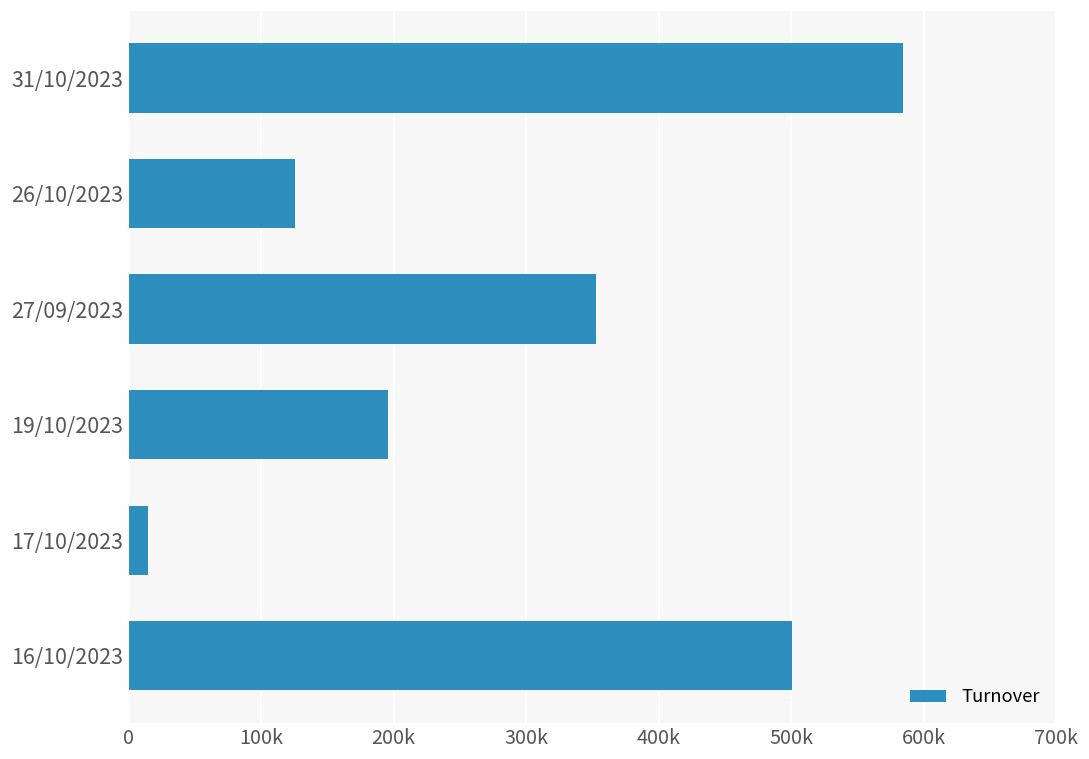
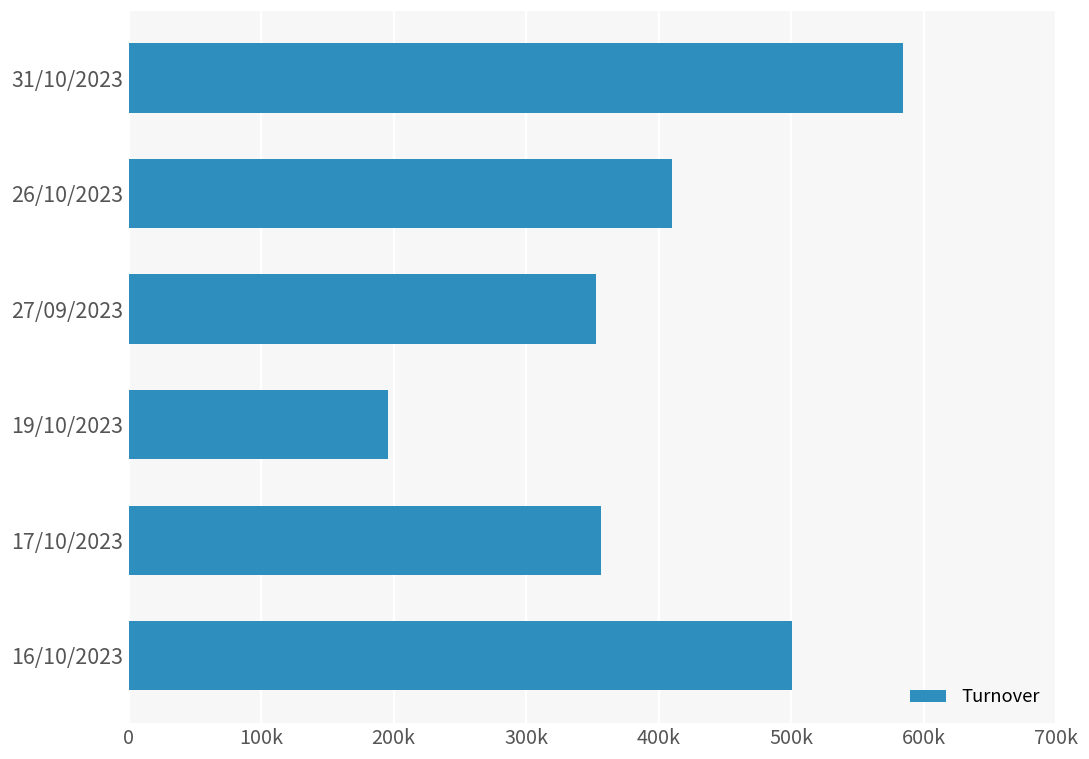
26/10/2023: 126000 -> 410000
17/10/2023: 14000 -> 357000
